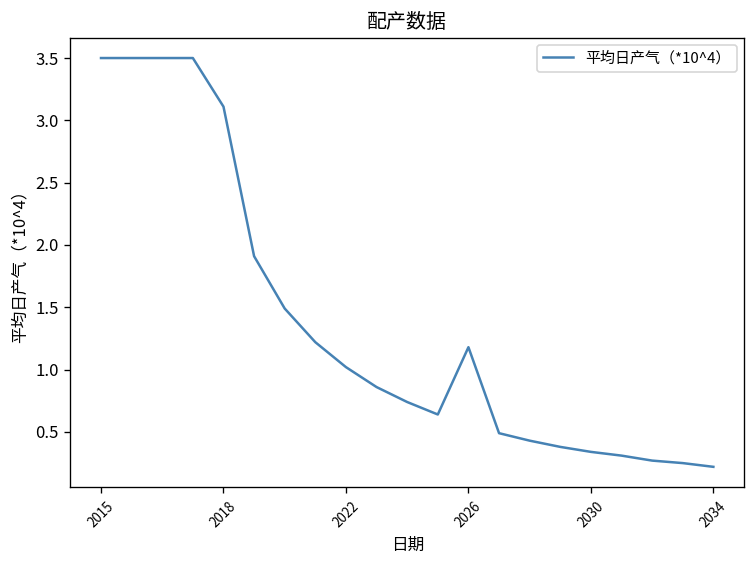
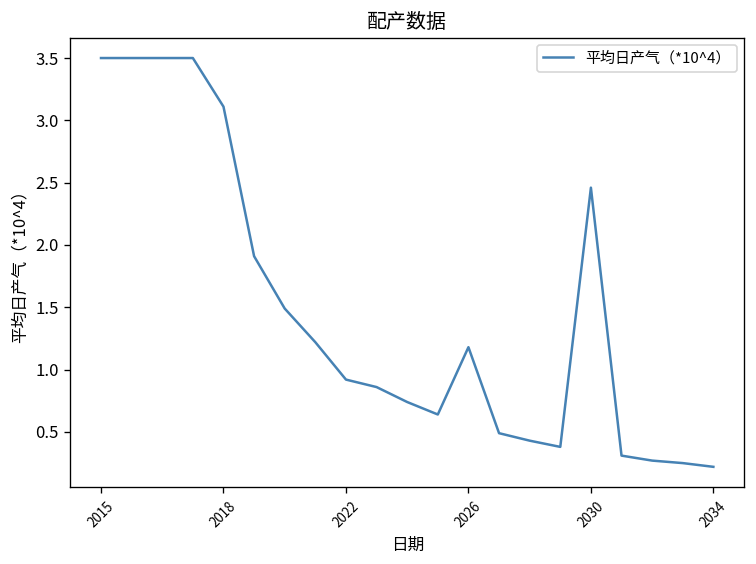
2022: 1.02 -> 0.92
2030: 0.34 -> 2.46
